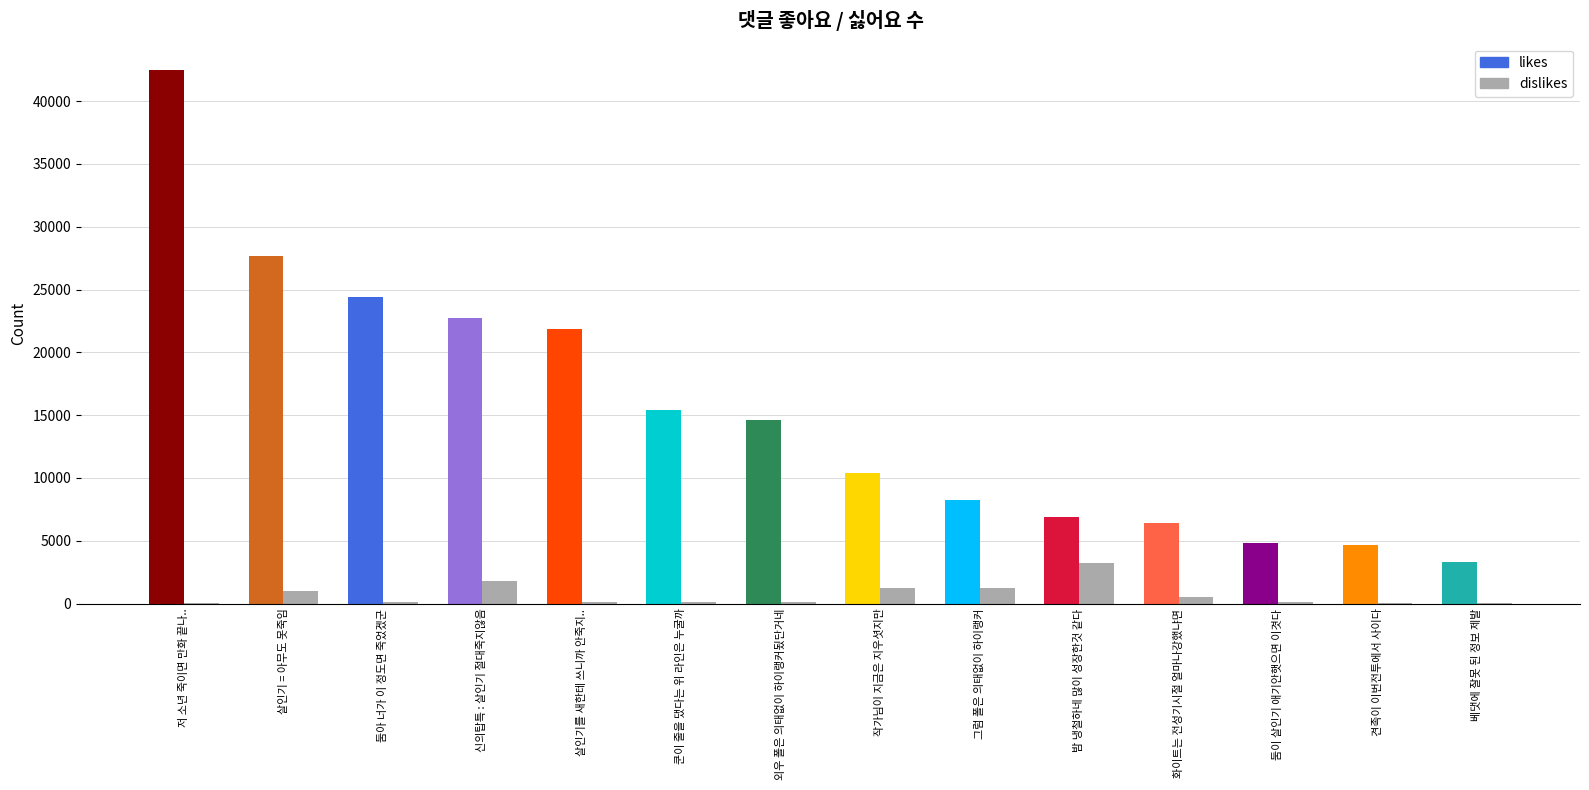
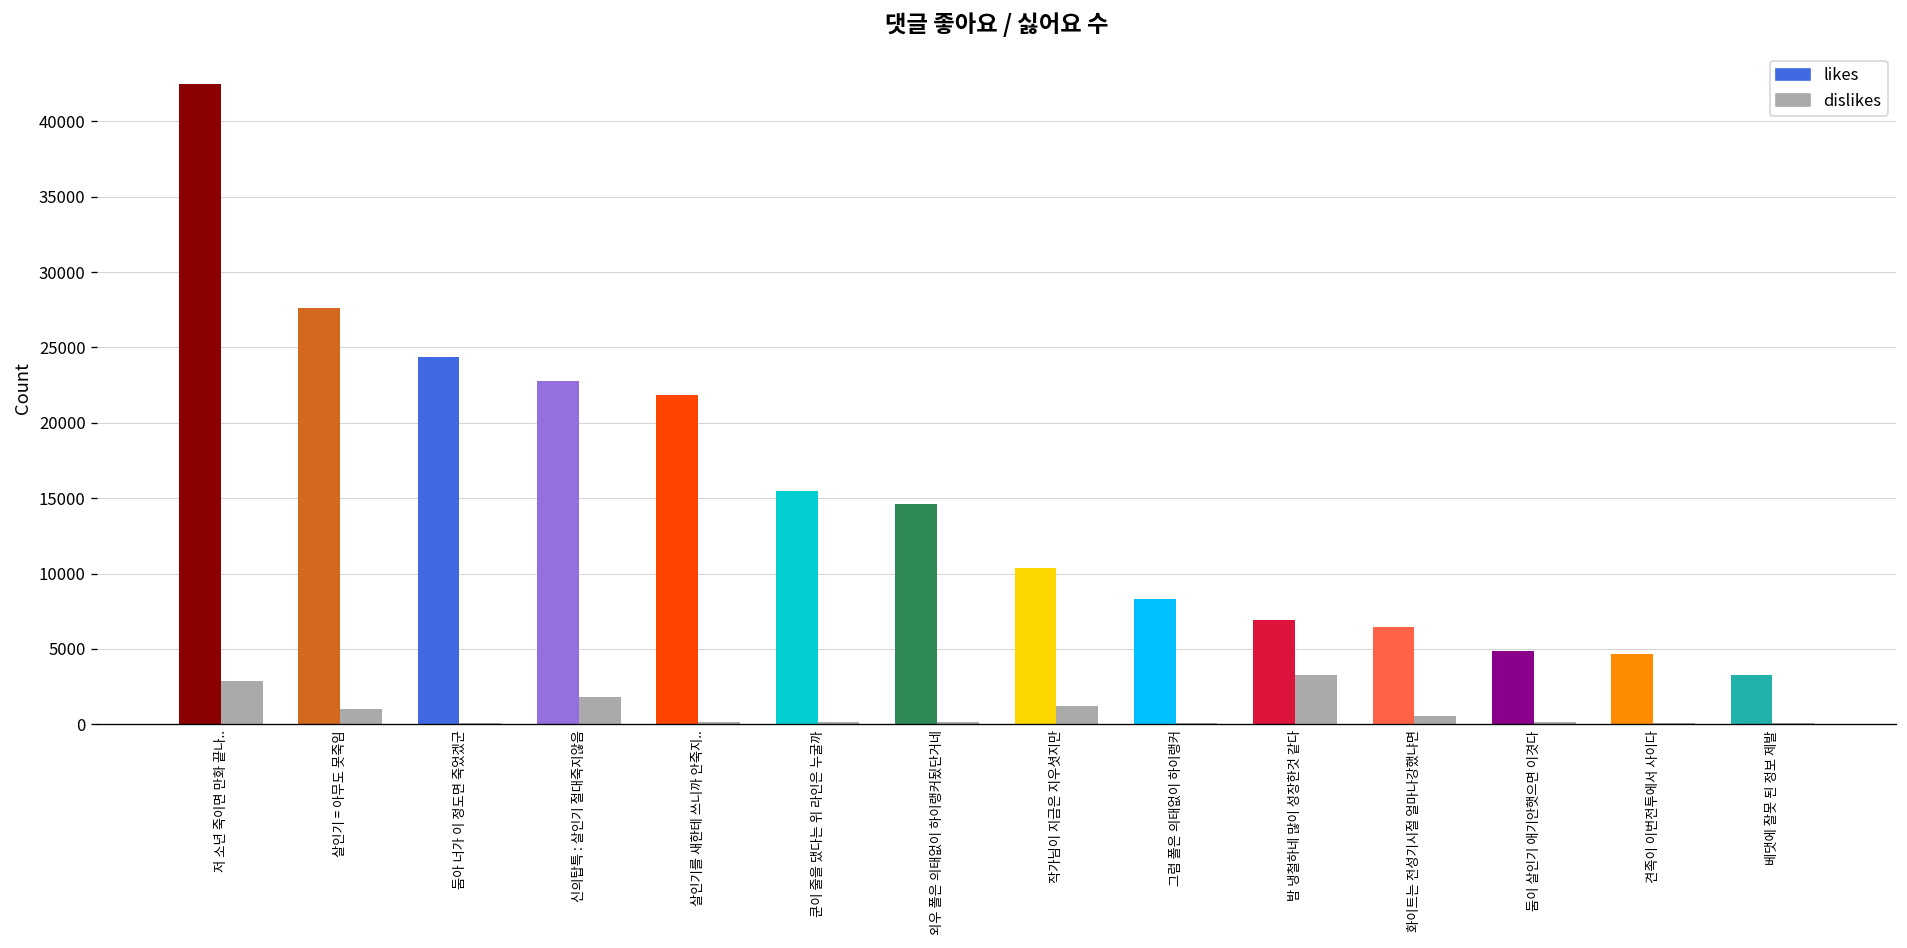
dislikes, 저 소년 죽이면 만화 끝나..: 100 -> 2900
dislikes, 그럼 폴은 의태없이 하이랭커: 1200 -> 100
